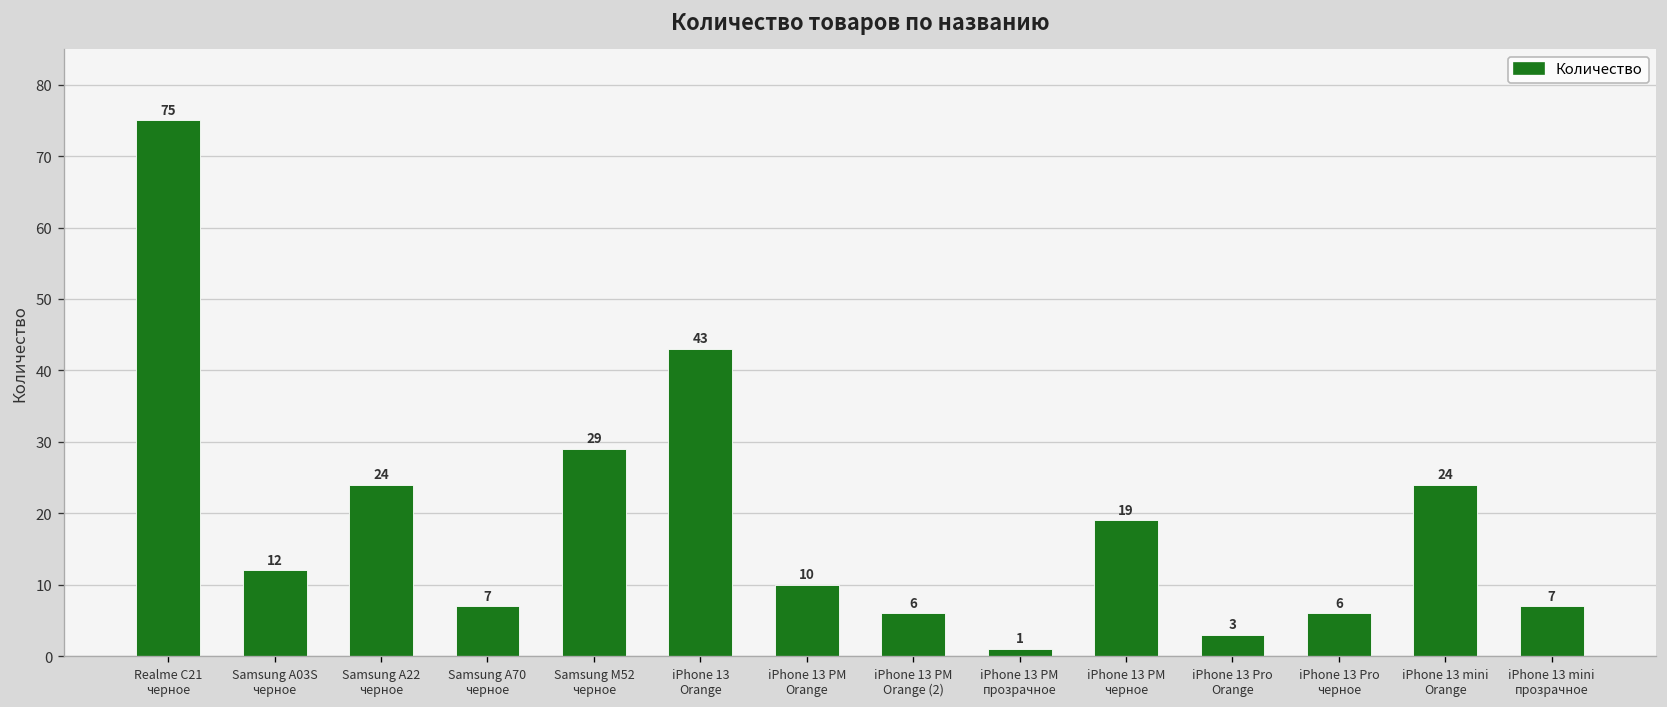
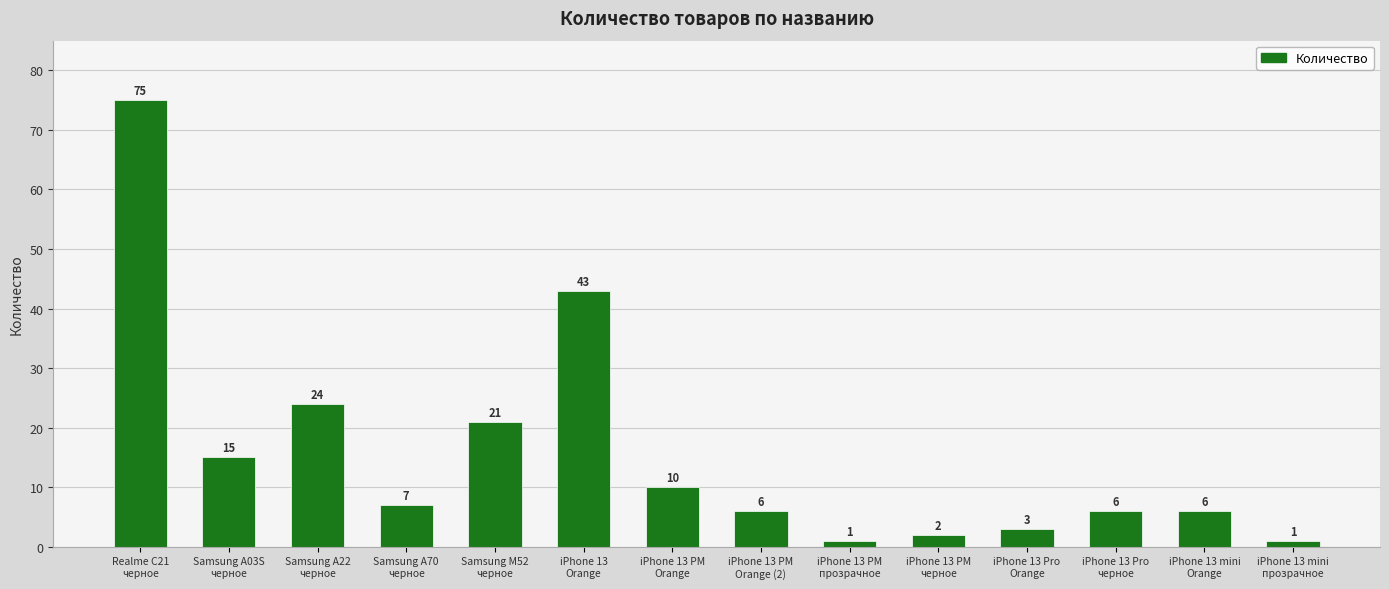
Samsung A03S черное: 12 -> 15
Samsung M52 черное: 29 -> 21
iPhone 13 PM черное: 19 -> 2
iPhone 13 mini Orange: 24 -> 6
iPhone 13 mini прозрачное: 7 -> 1
